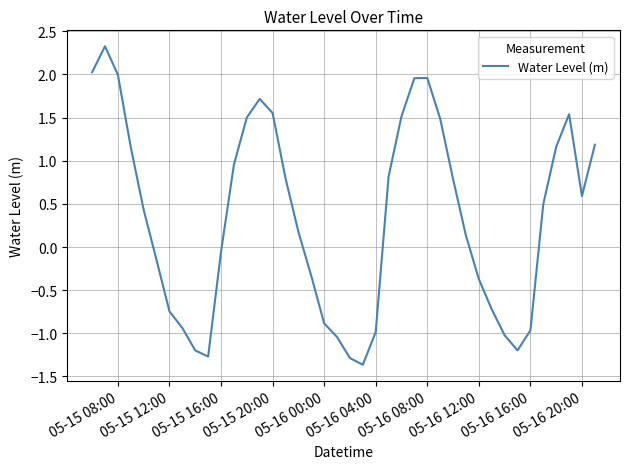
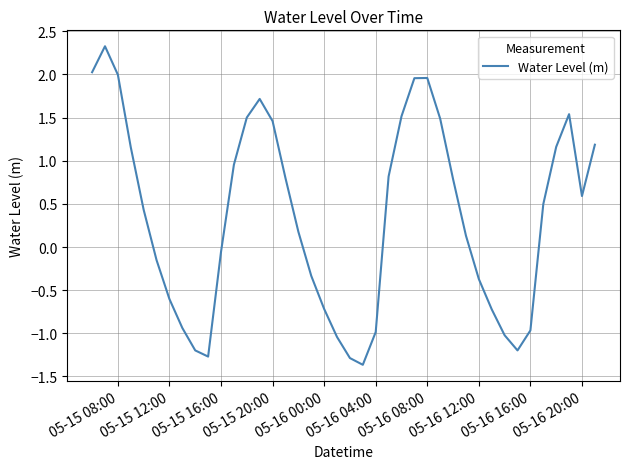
05-15 12:00: -0.7 -> -0.6
05-15 20:00: 1.6 -> 1.5
05-16 00:00: -0.9 -> -0.7
